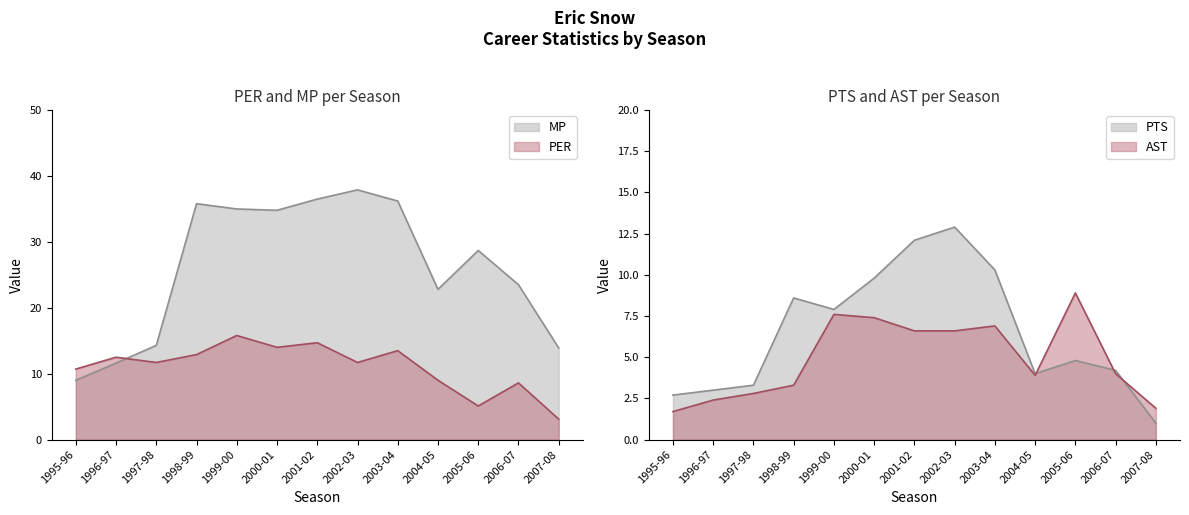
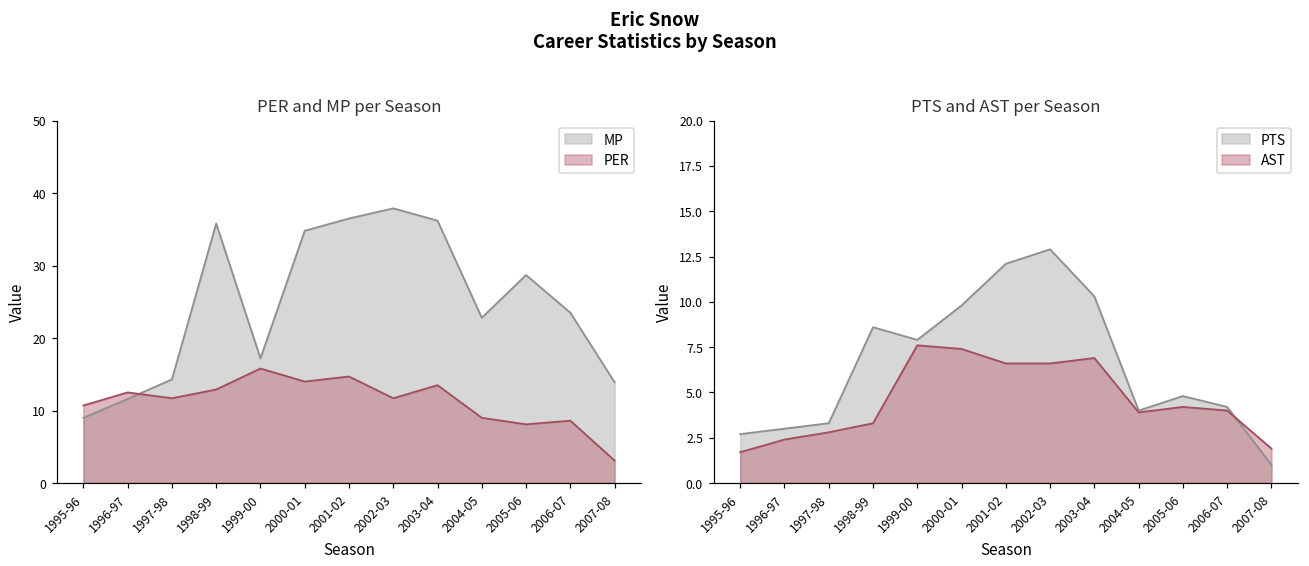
PER and MP per Season, MP, 1999-00: 35 -> 17
PER and MP per Season, PER, 2005-06: 5 -> 8
PTS and AST per Season, AST, 2005-06: 8.9 -> 4.2
